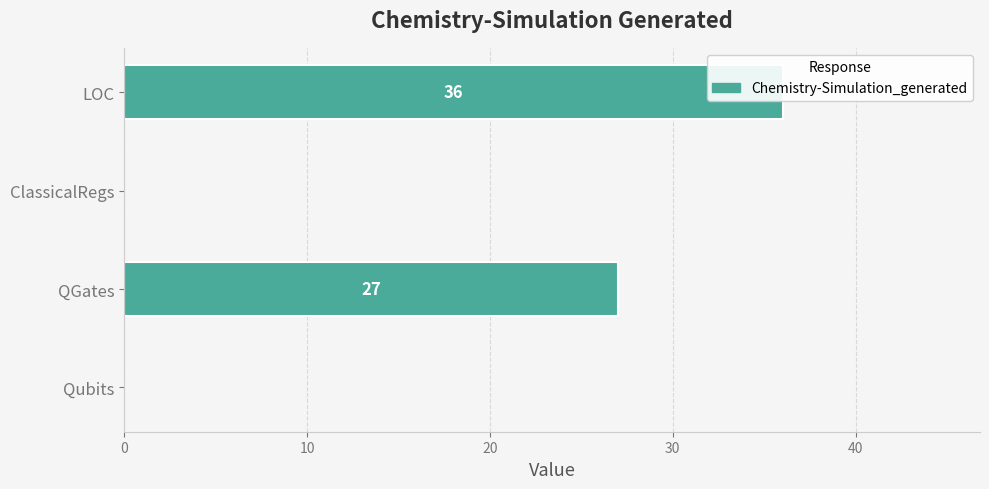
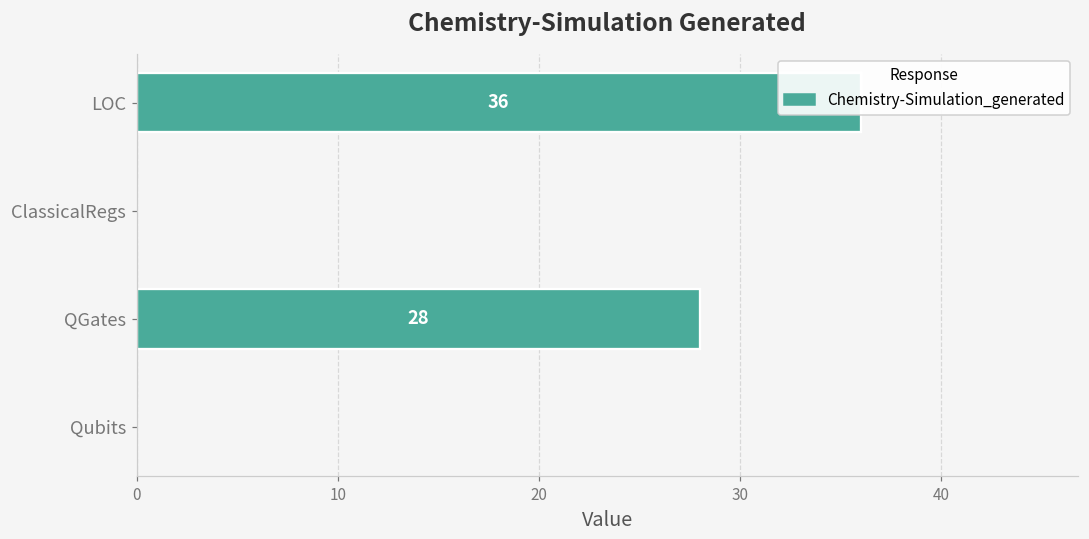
QGates: 27 -> 28
